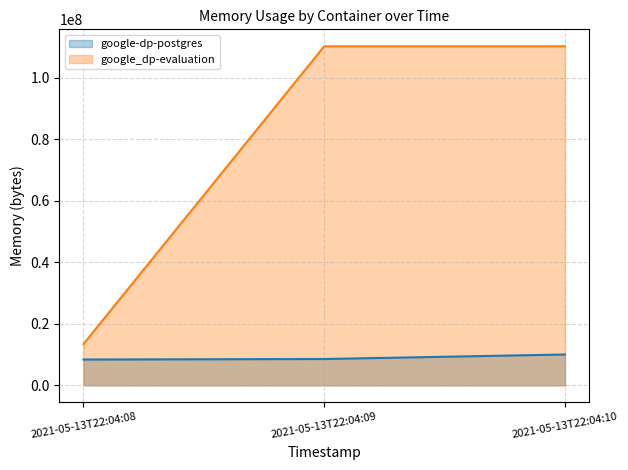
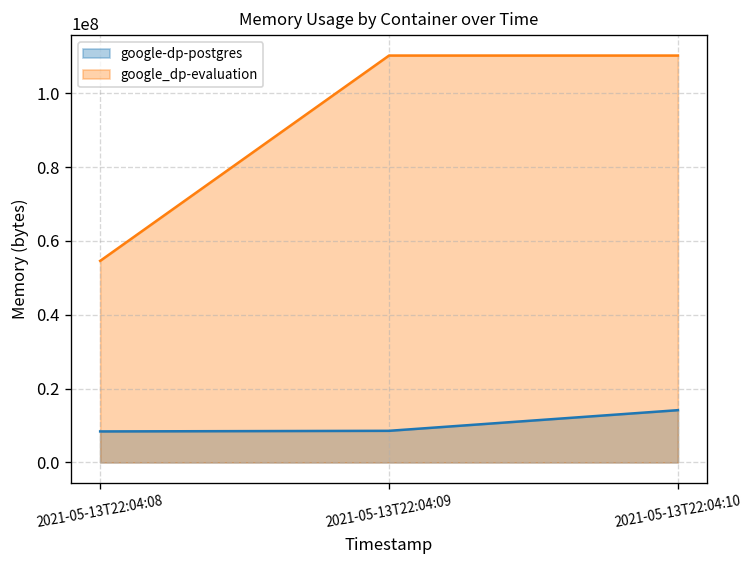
google_dp-evaluation, 2021-05-13T22:04:08: 13000000 -> 55000000
google-dp-postgres, 2021-05-13T22:04:10: 10000000 -> 14000000
